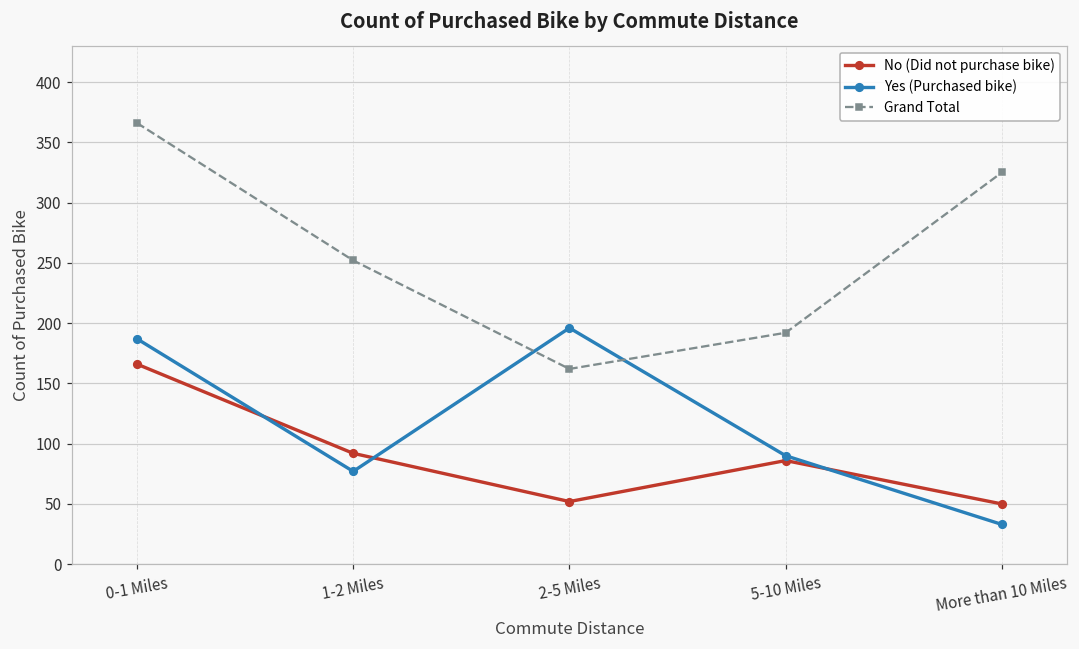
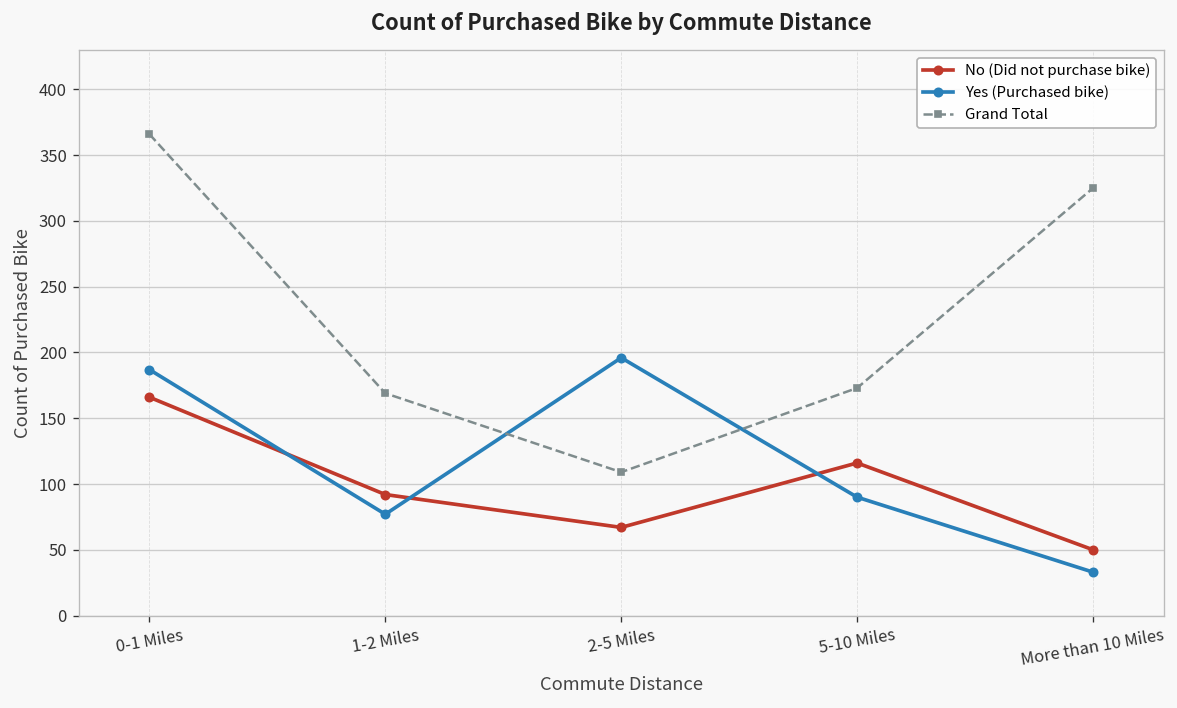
Grand Total, 1-2 Miles: 252 -> 169
No (Did not purchase bike), 2-5 Miles: 52 -> 67
Grand Total, 2-5 Miles: 162 -> 109
No (Did not purchase bike), 5-10 Miles: 86 -> 116
Grand Total, 5-10 Miles: 192 -> 173
